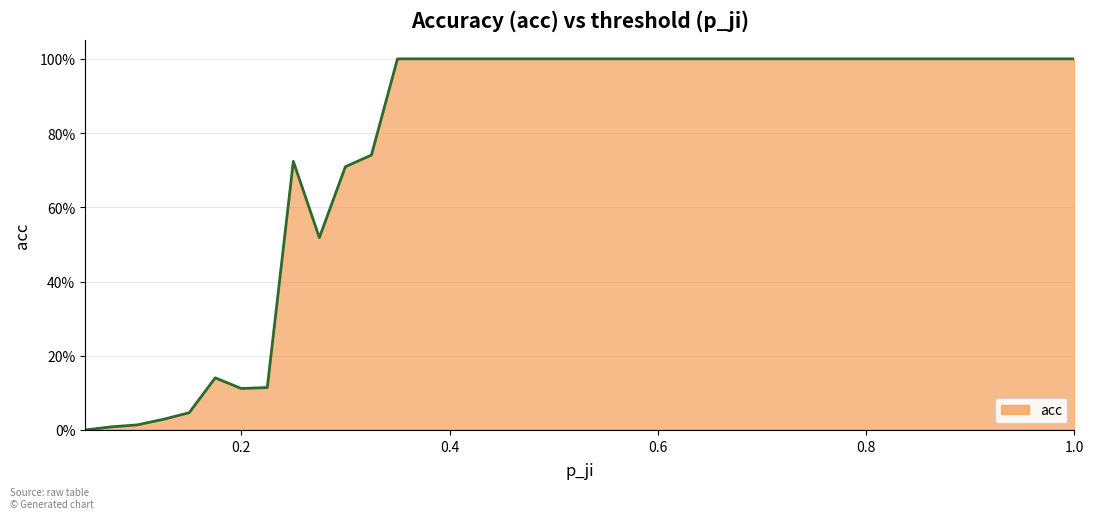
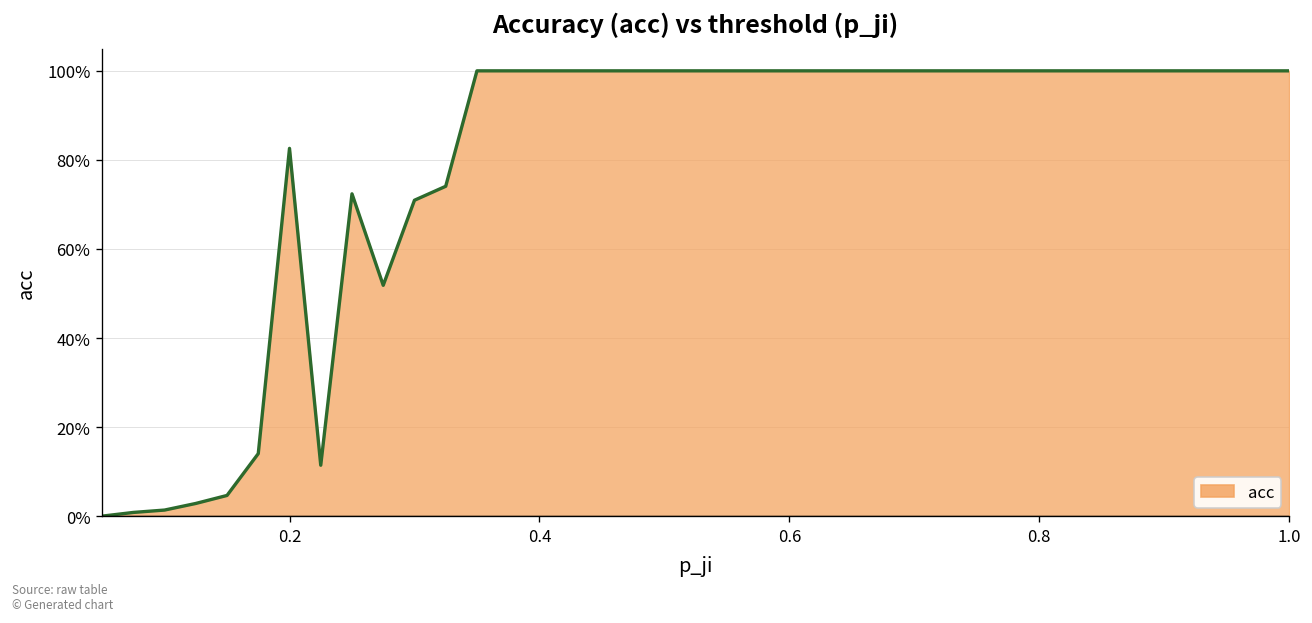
0.2: 11% -> 83%
